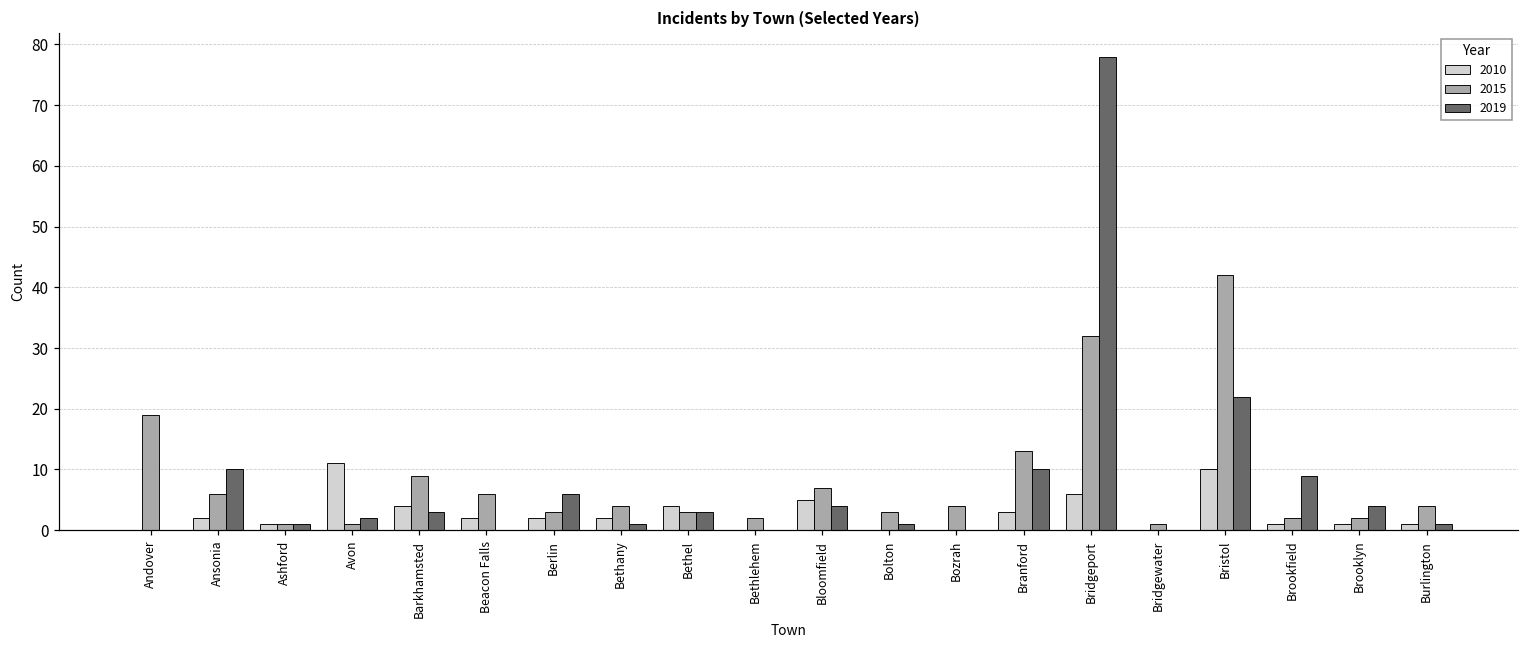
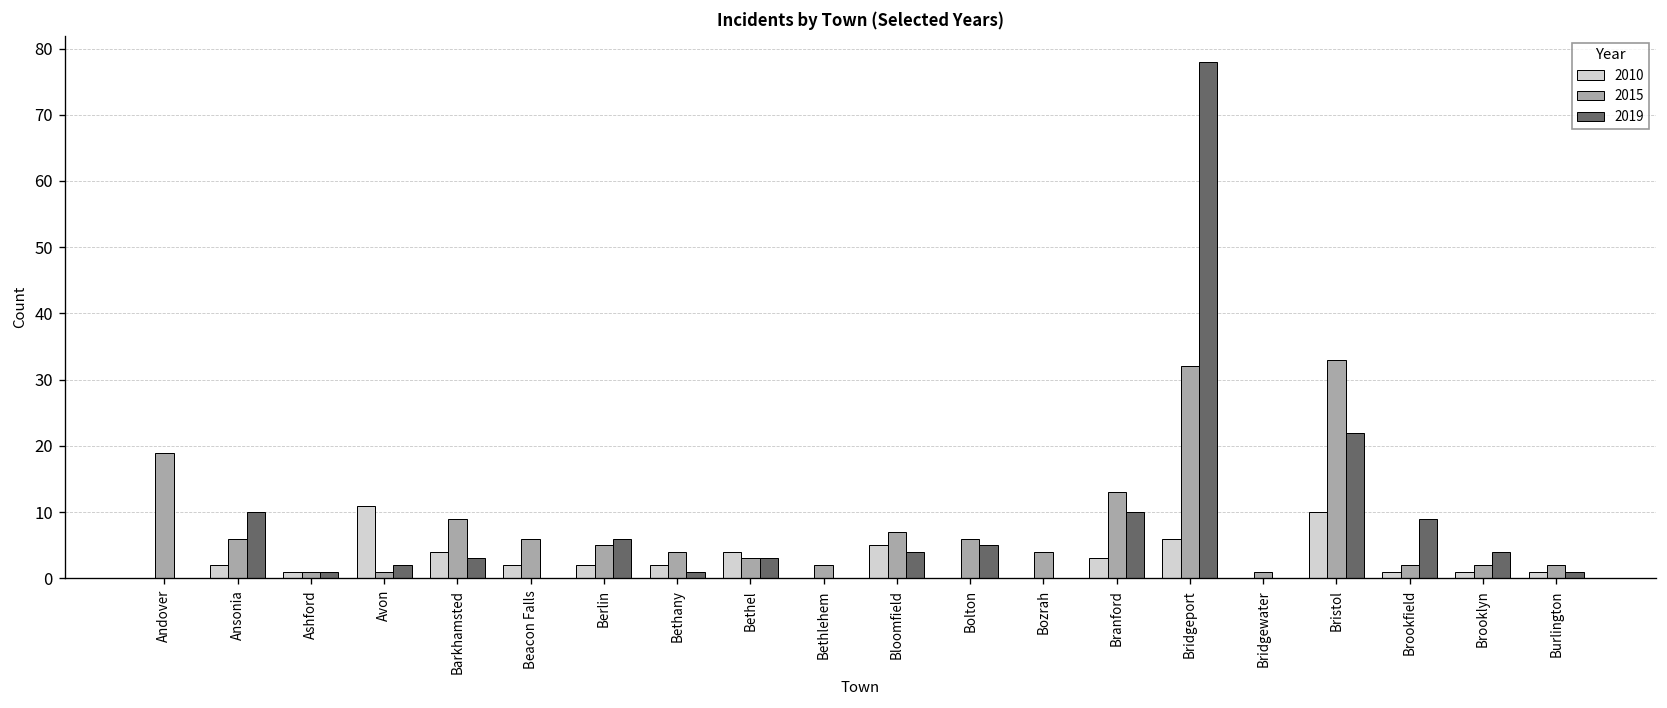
2015, Berlin: 3 -> 5
2015, Bolton: 3 -> 6
2019, Bolton: 1 -> 5
2015, Bristol: 42 -> 33
2015, Burlington: 4 -> 2
